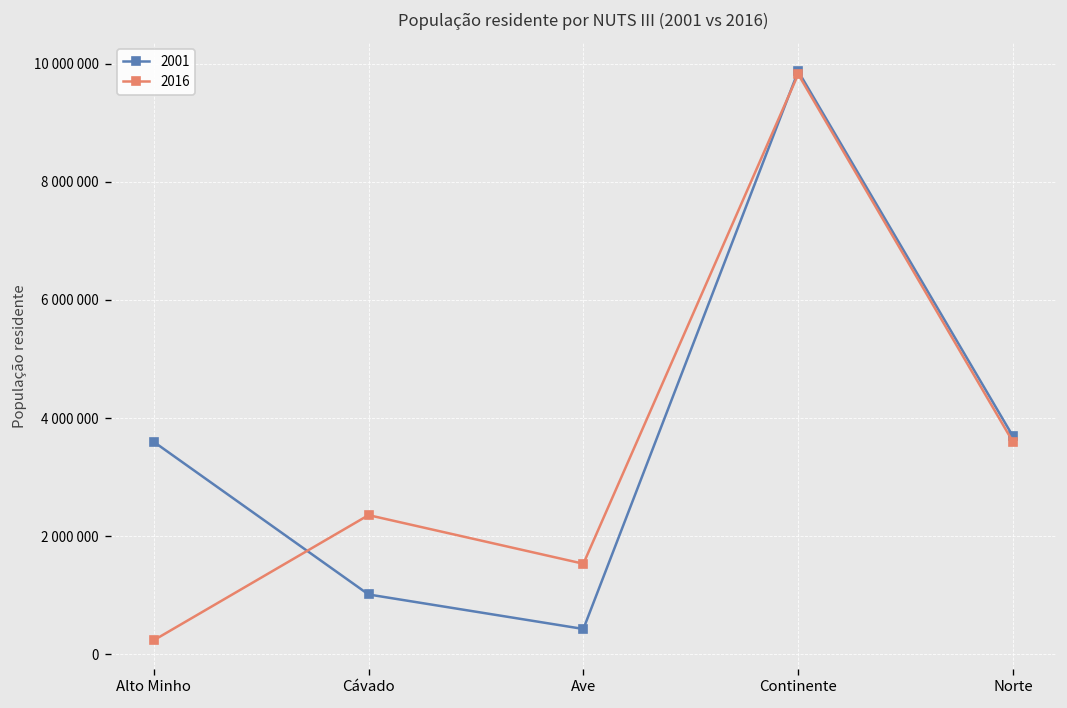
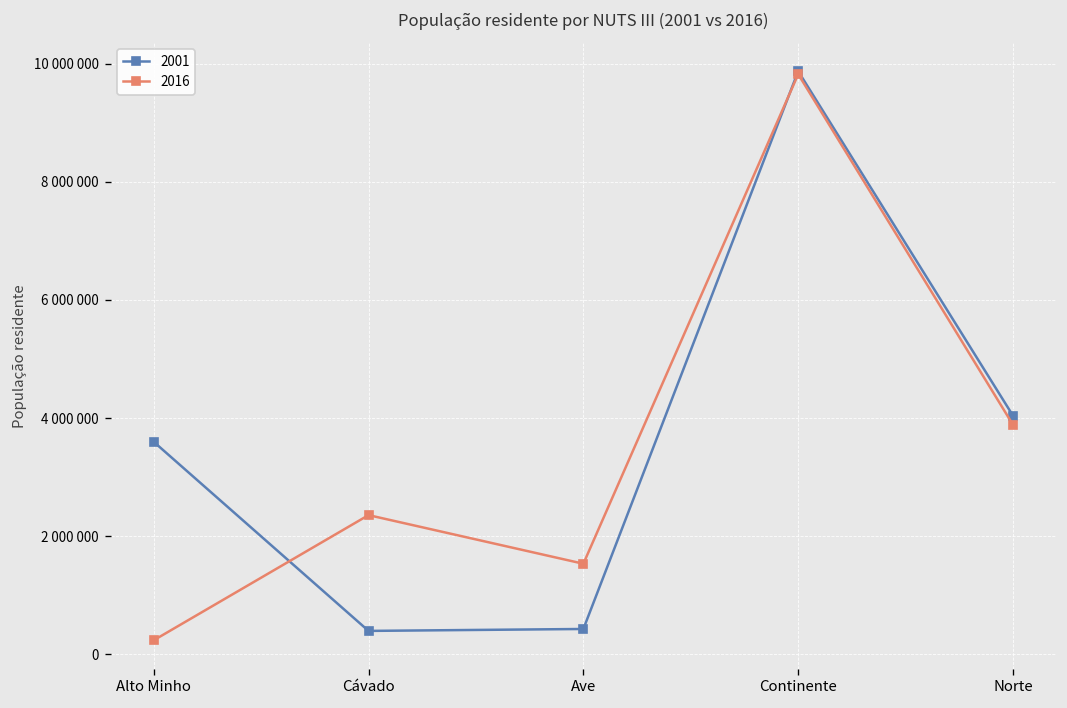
2001, Cávado: 1000000 -> 400000
2001, Norte: 3700000 -> 4000000
2016, Norte: 3600000 -> 3900000
